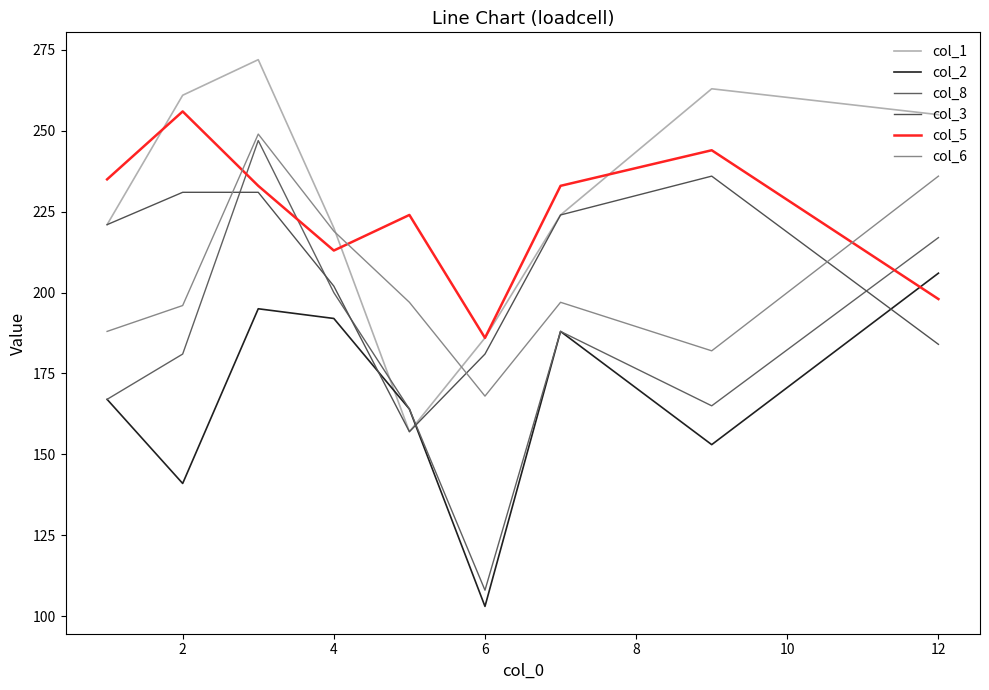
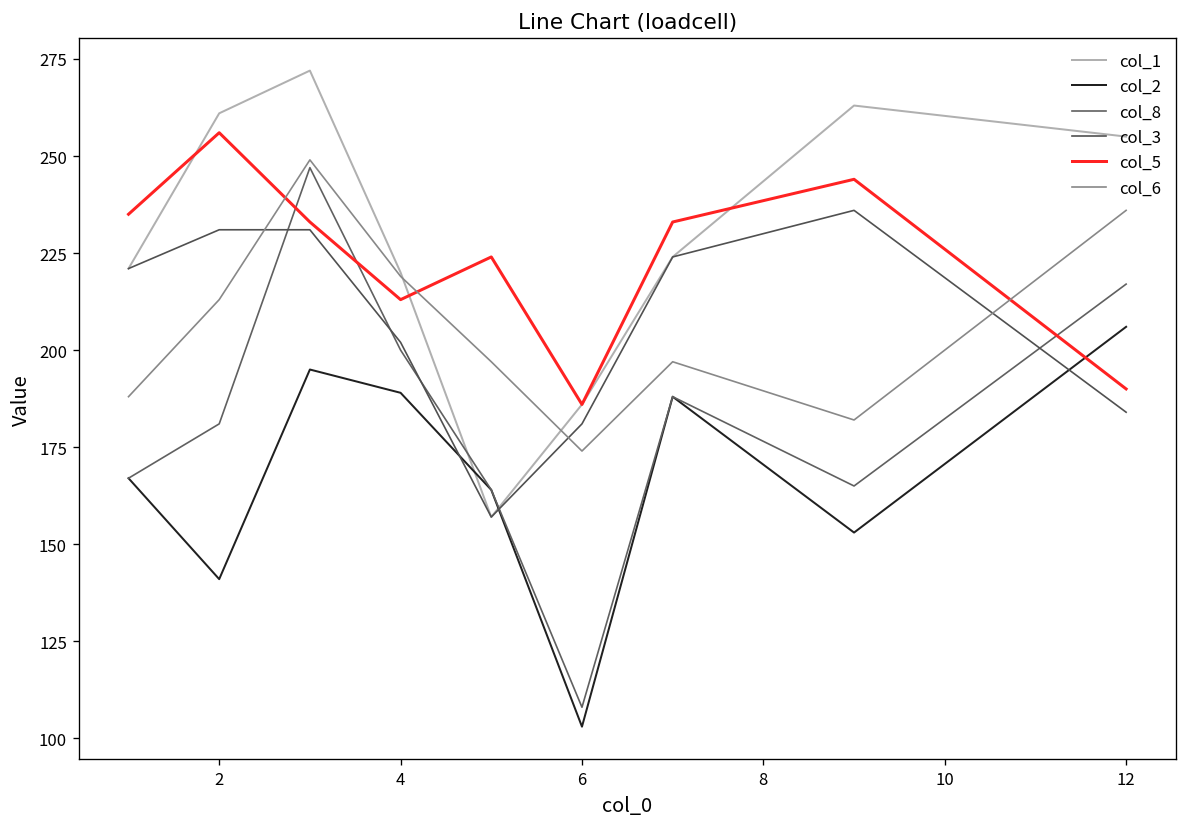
col_6, 2: 196 -> 213
col_2, 4: 192 -> 189
col_6, 6: 168 -> 174
col_5, 12: 198 -> 190
